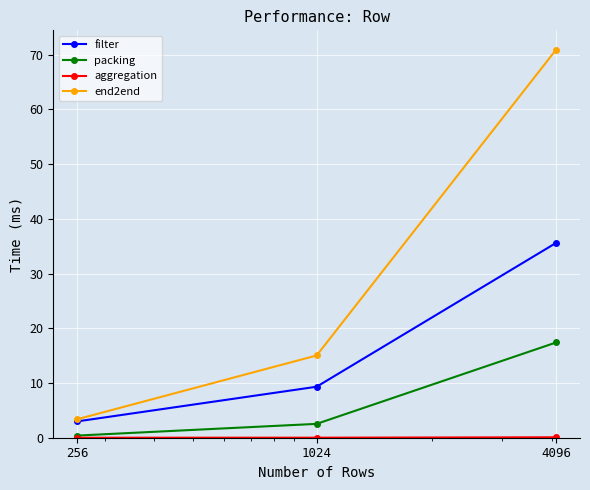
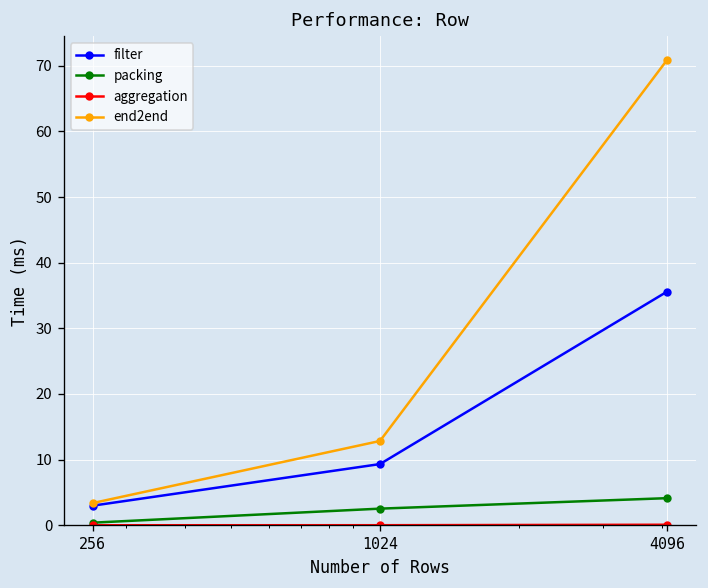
end2end, 1024: 15 -> 13
packing, 4096: 17 -> 4
